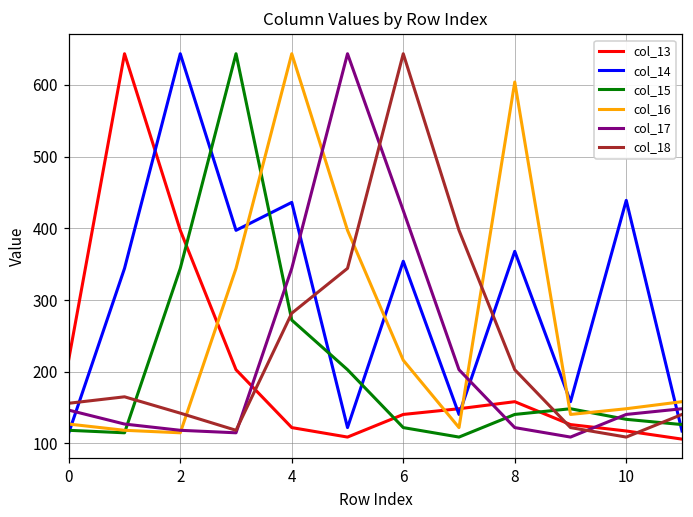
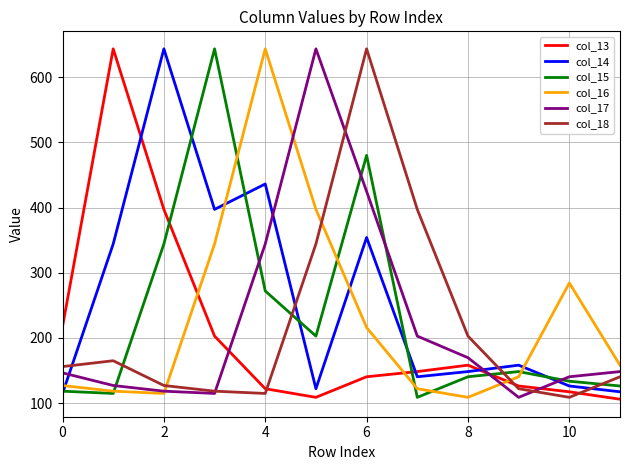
col_18, 2: 140 -> 130
col_18, 4: 280 -> 110
col_15, 6: 120 -> 480
col_14, 8: 370 -> 150
col_16, 8: 600 -> 110
col_17, 8: 120 -> 170
col_14, 10: 440 -> 130
col_16, 10: 150 -> 280
